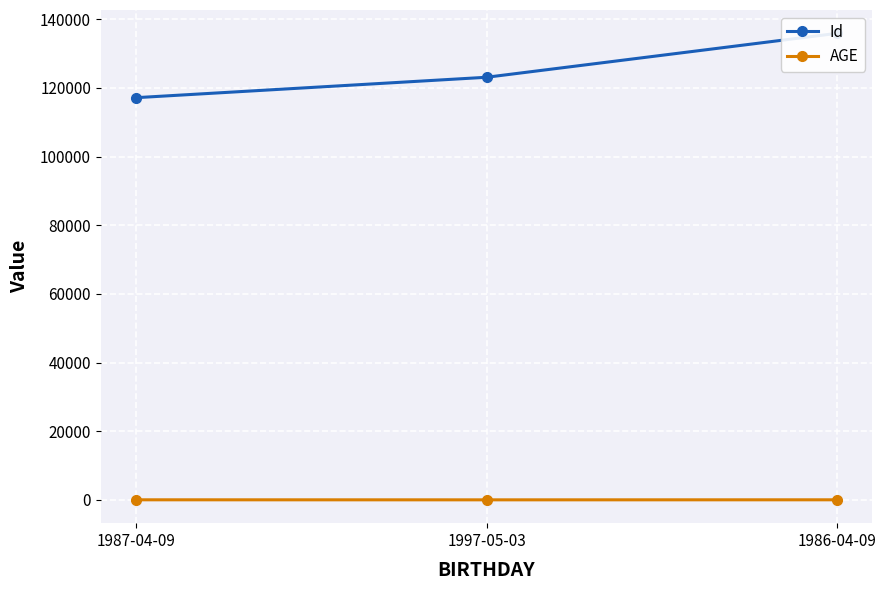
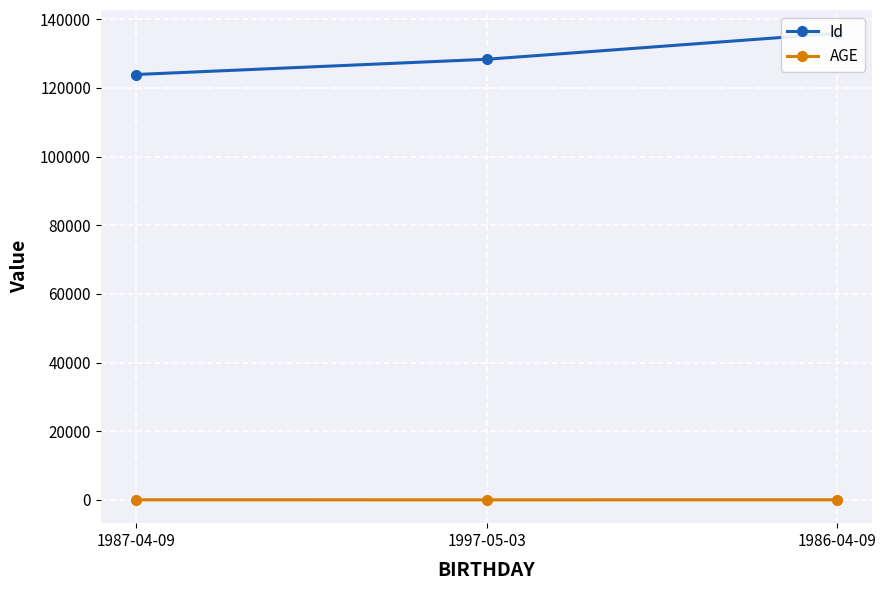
Id, 1987-04-09: 117000 -> 124000
Id, 1997-05-03: 123000 -> 128000
